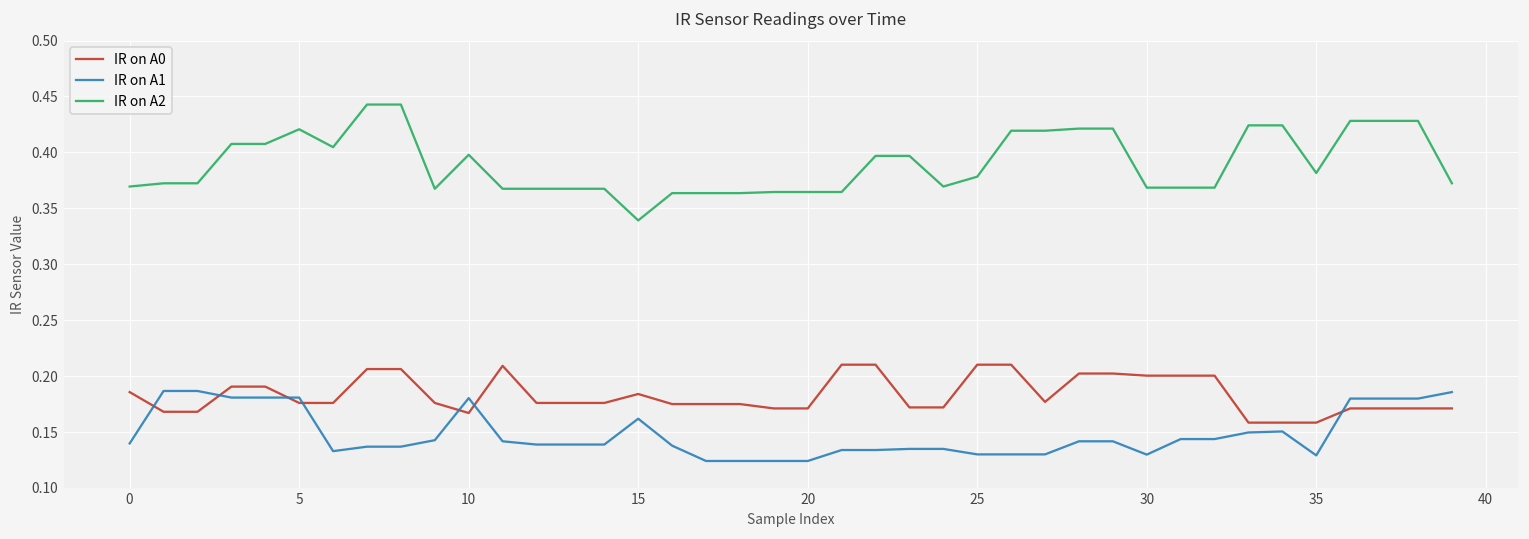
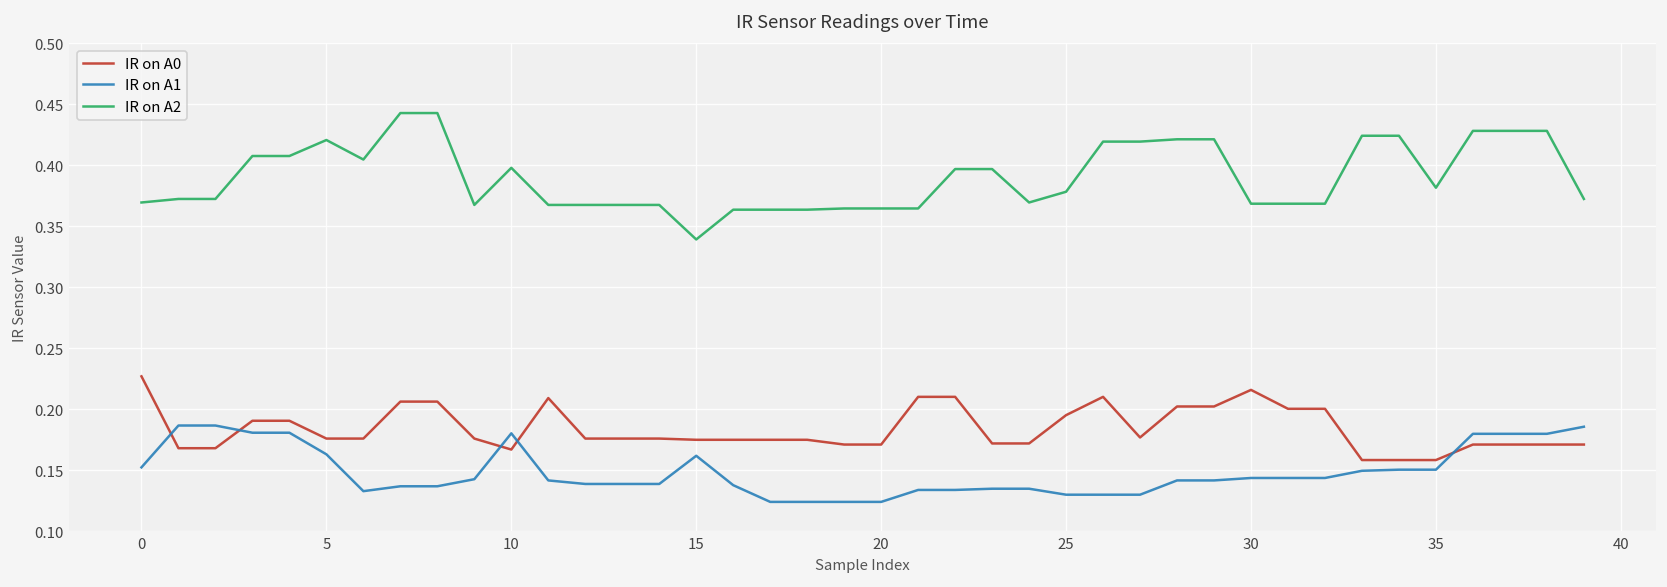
IR on A0, 0: 0.186 -> 0.227
IR on A1, 0: 0.140 -> 0.152
IR on A1, 5: 0.181 -> 0.163
IR on A0, 15: 0.184 -> 0.175
IR on A0, 25: 0.210 -> 0.195
IR on A0, 30: 0.200 -> 0.216
IR on A1, 30: 0.130 -> 0.144
IR on A1, 35: 0.129 -> 0.151
